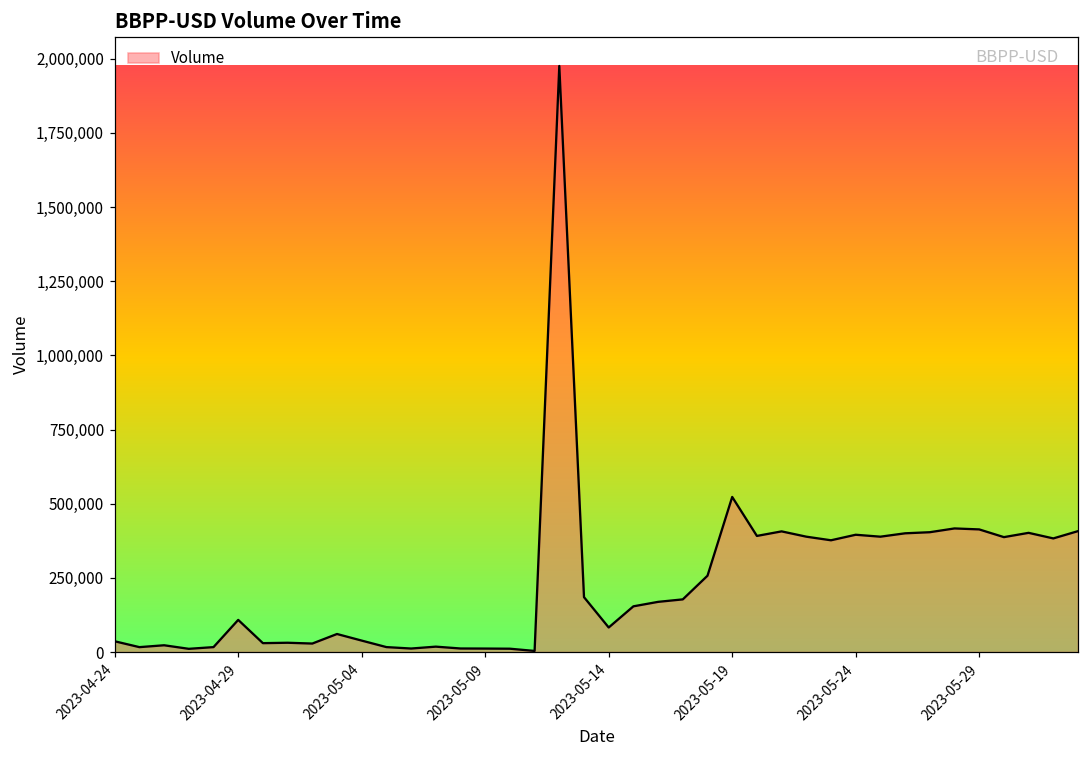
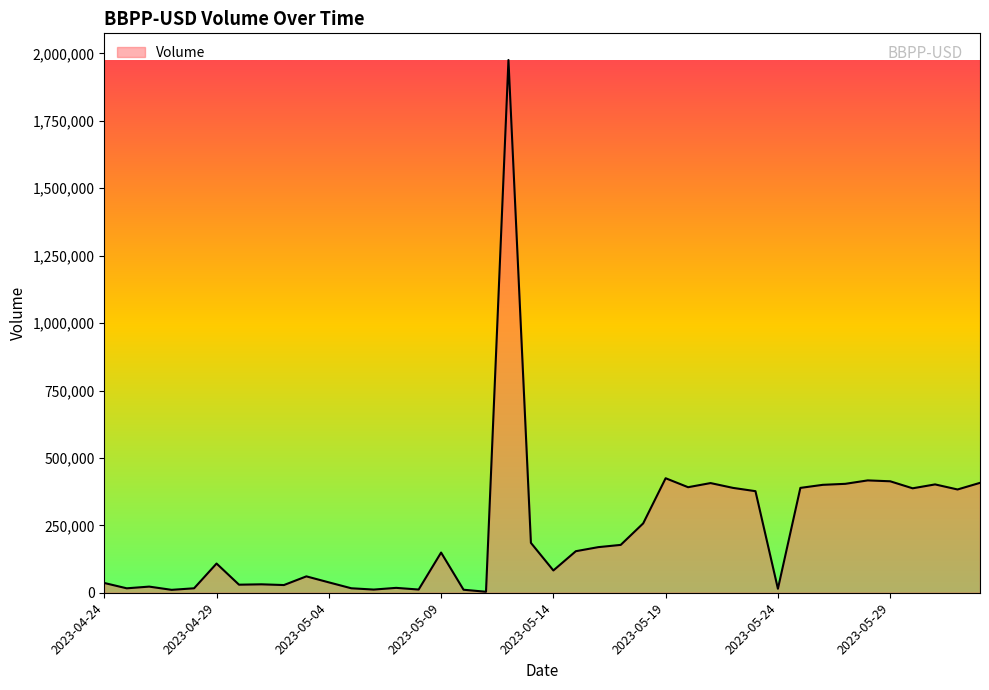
2023-05-09: 10,000 -> 150,000
2023-05-19: 520,000 -> 420,000
2023-05-24: 400,000 -> 10,000
